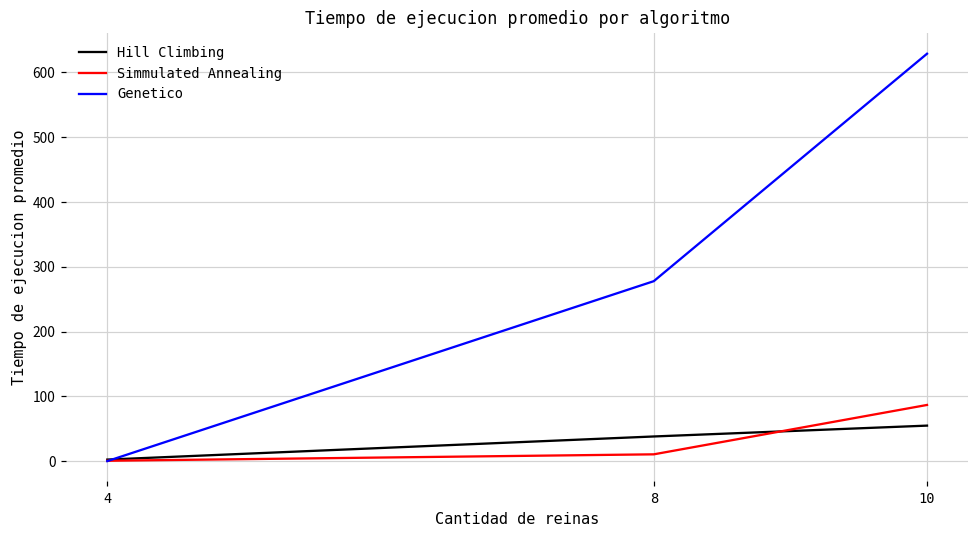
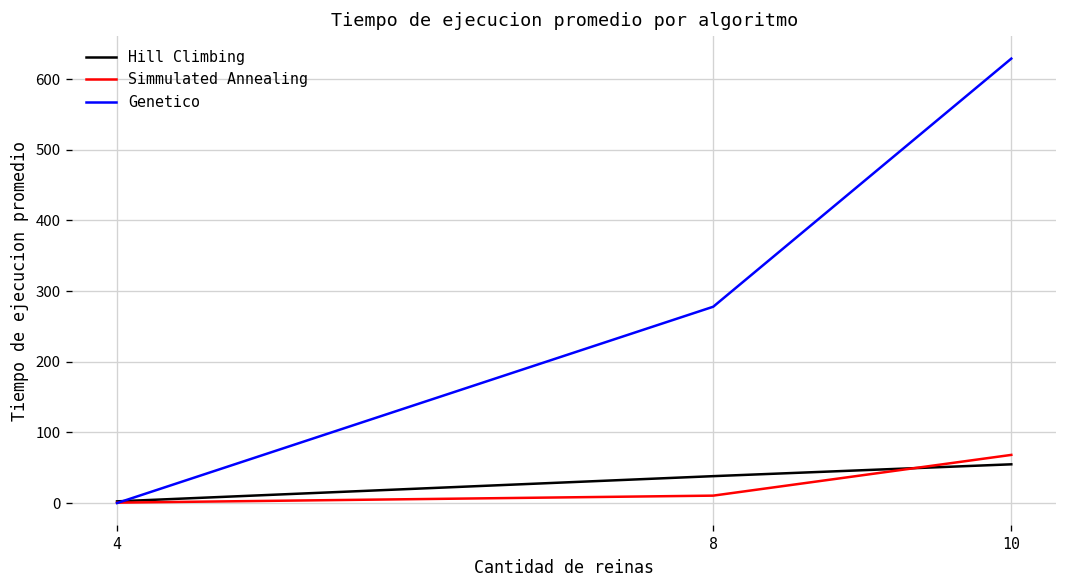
Simmulated Annealing, 10: 90 -> 70
